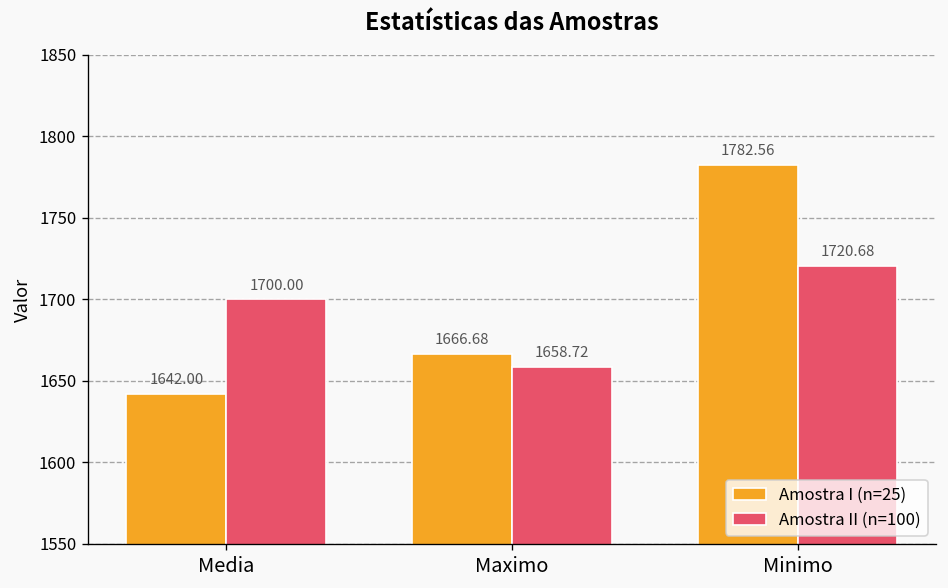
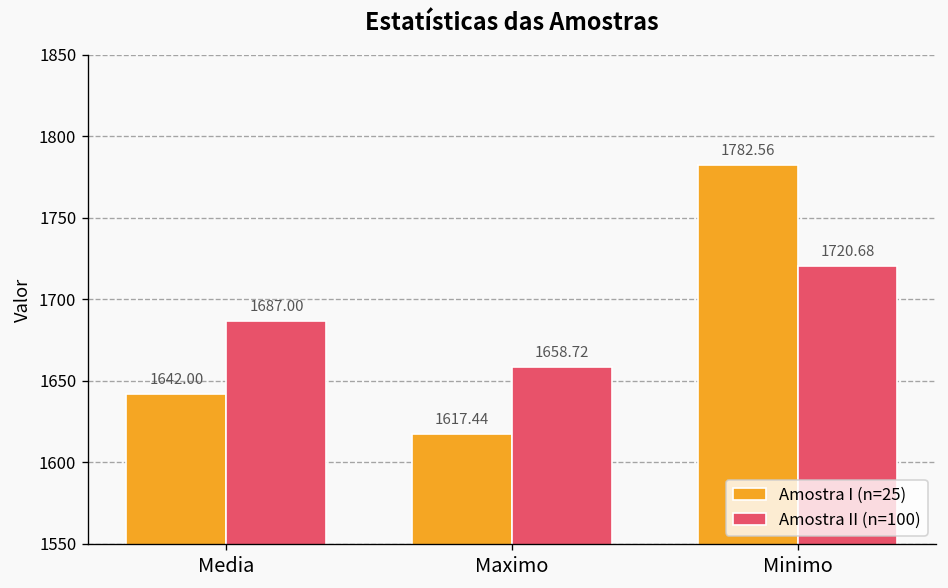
Amostra II (n=100), Media: 1700.00 -> 1687.00
Amostra I (n=25), Maximo: 1666.68 -> 1617.44
